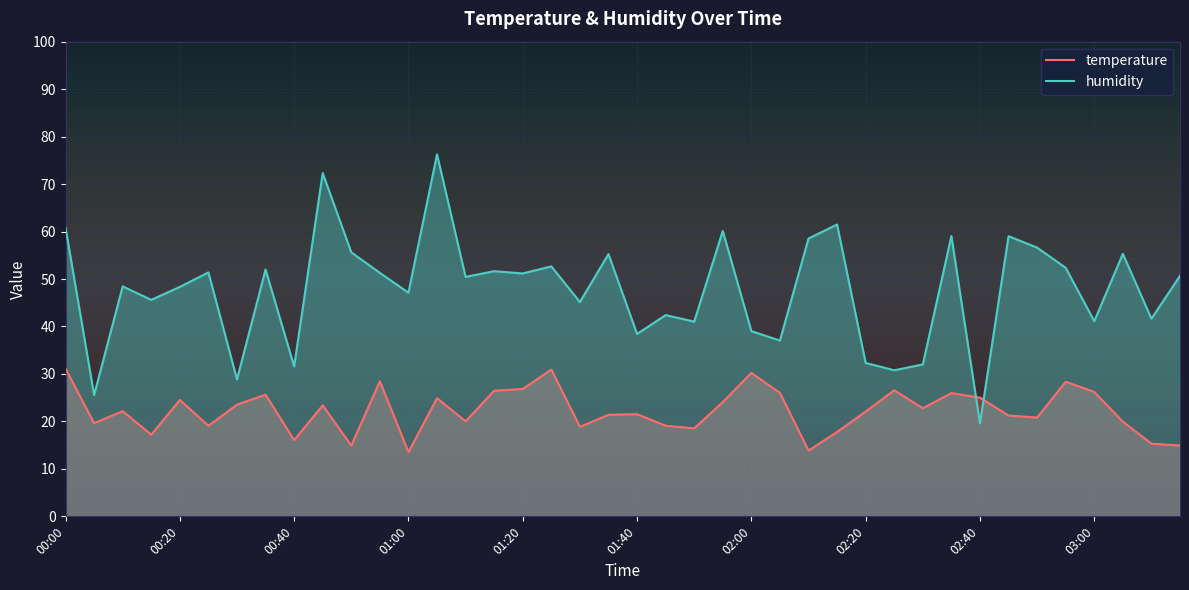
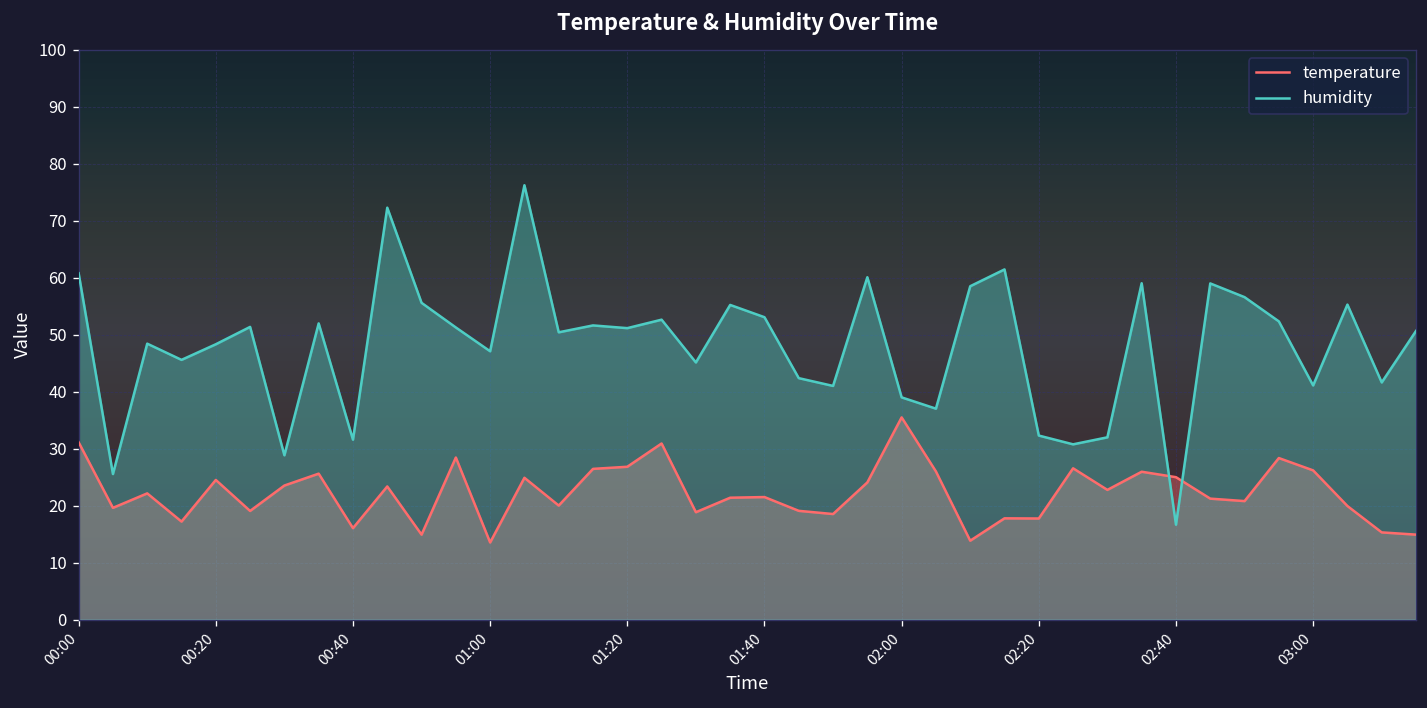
humidity, 01:40: 38 -> 53
temperature, 02:00: 30 -> 36
temperature, 02:20: 22 -> 18
humidity, 02:40: 20 -> 17
